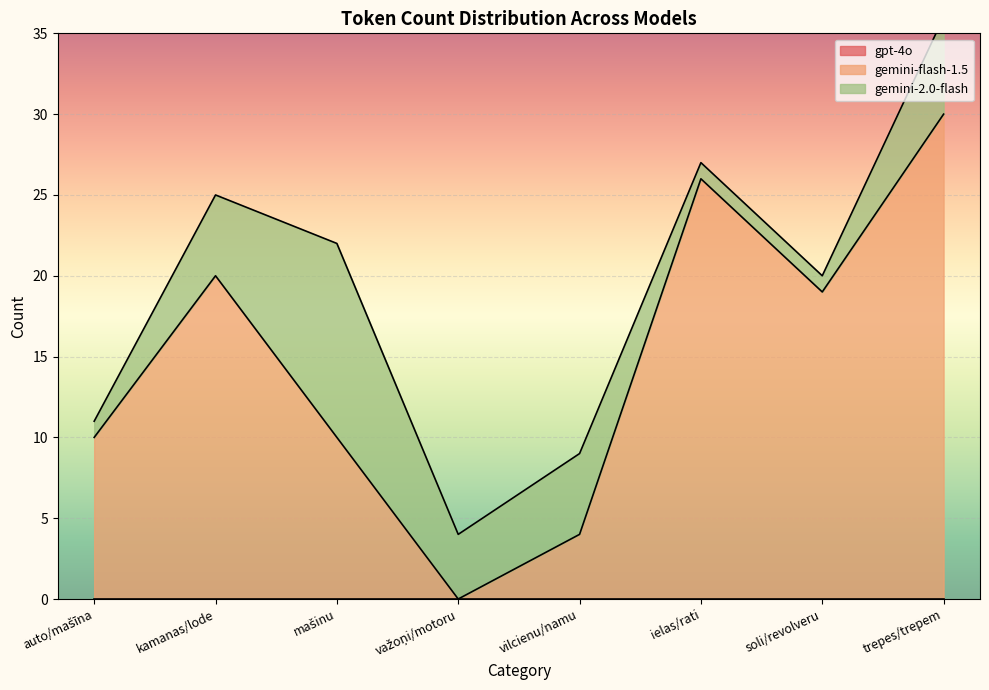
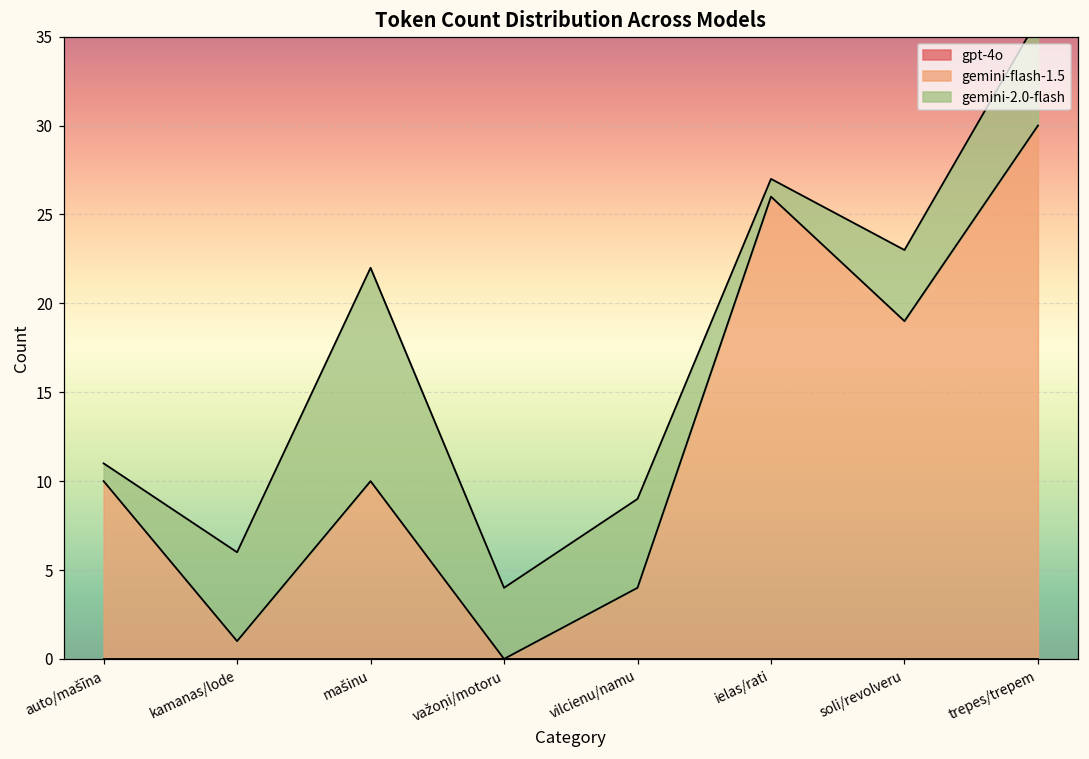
gemini-flash-1.5, kamanas/lode: 20 -> 1
gemini-2.0-flash, soli/revolveru: 1 -> 4
